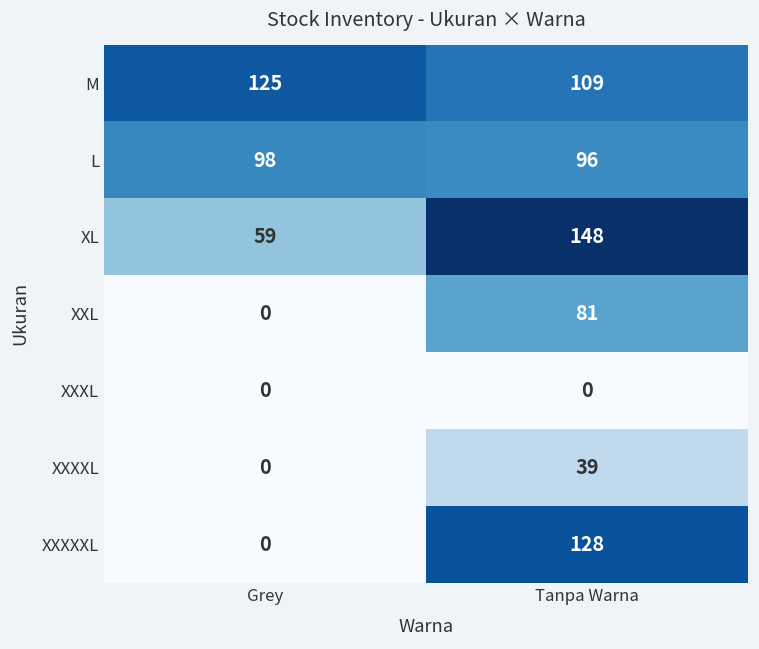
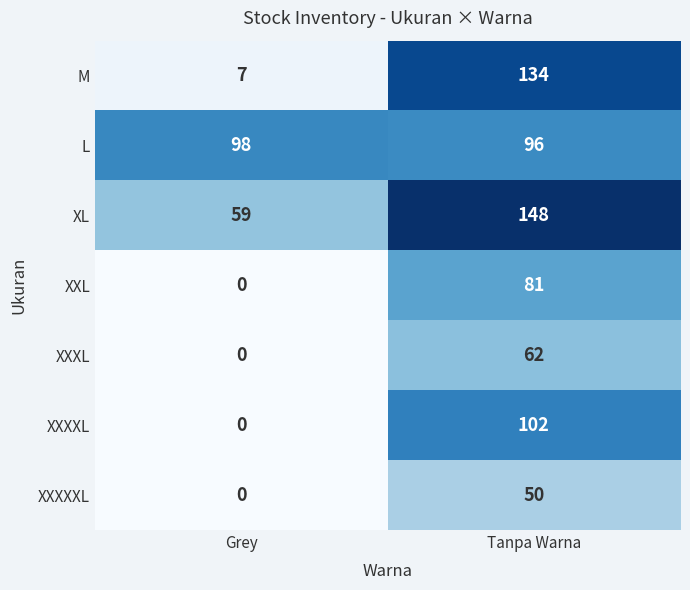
M, Grey: 125 -> 7
M, Tanpa Warna: 109 -> 134
XXXL, Tanpa Warna: 0 -> 62
XXXXL, Tanpa Warna: 39 -> 102
XXXXXL, Tanpa Warna: 128 -> 50
